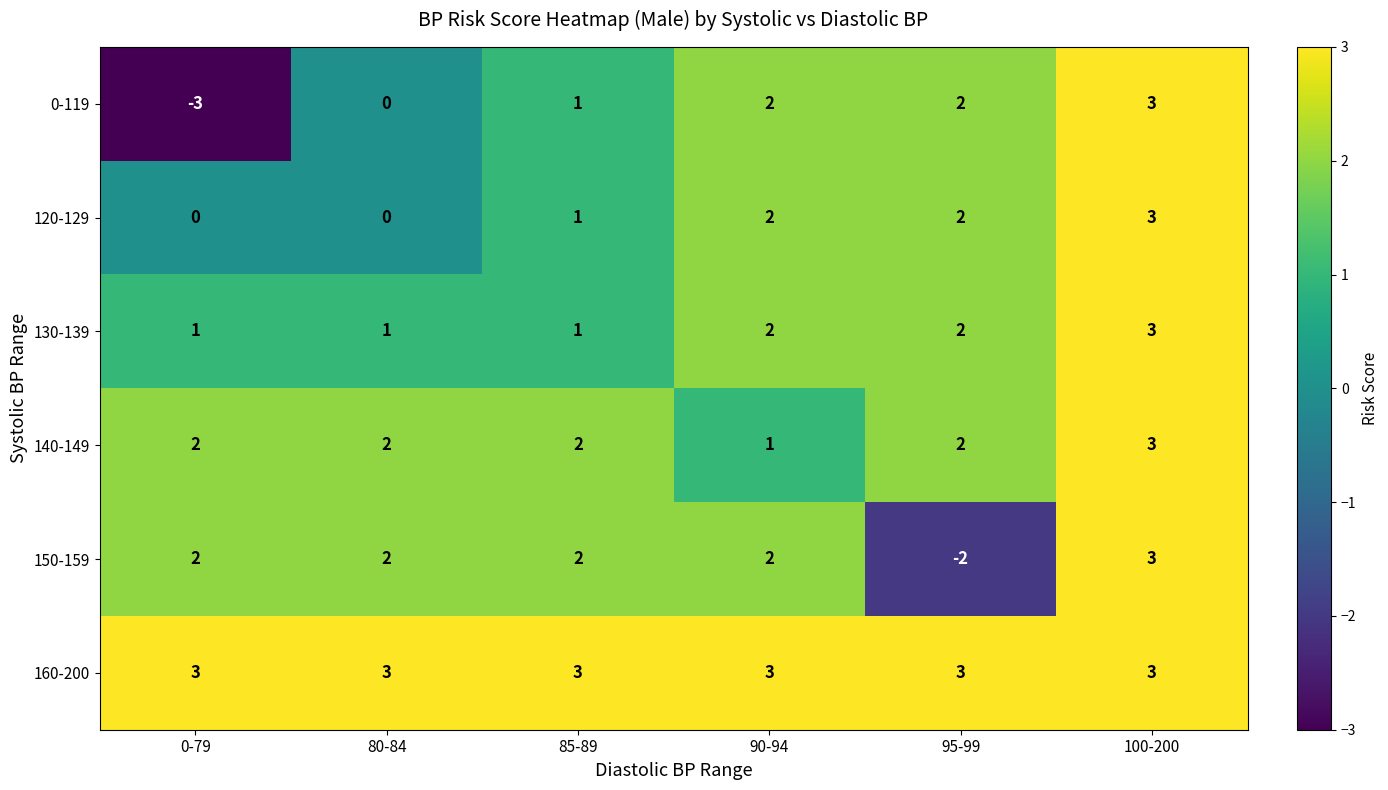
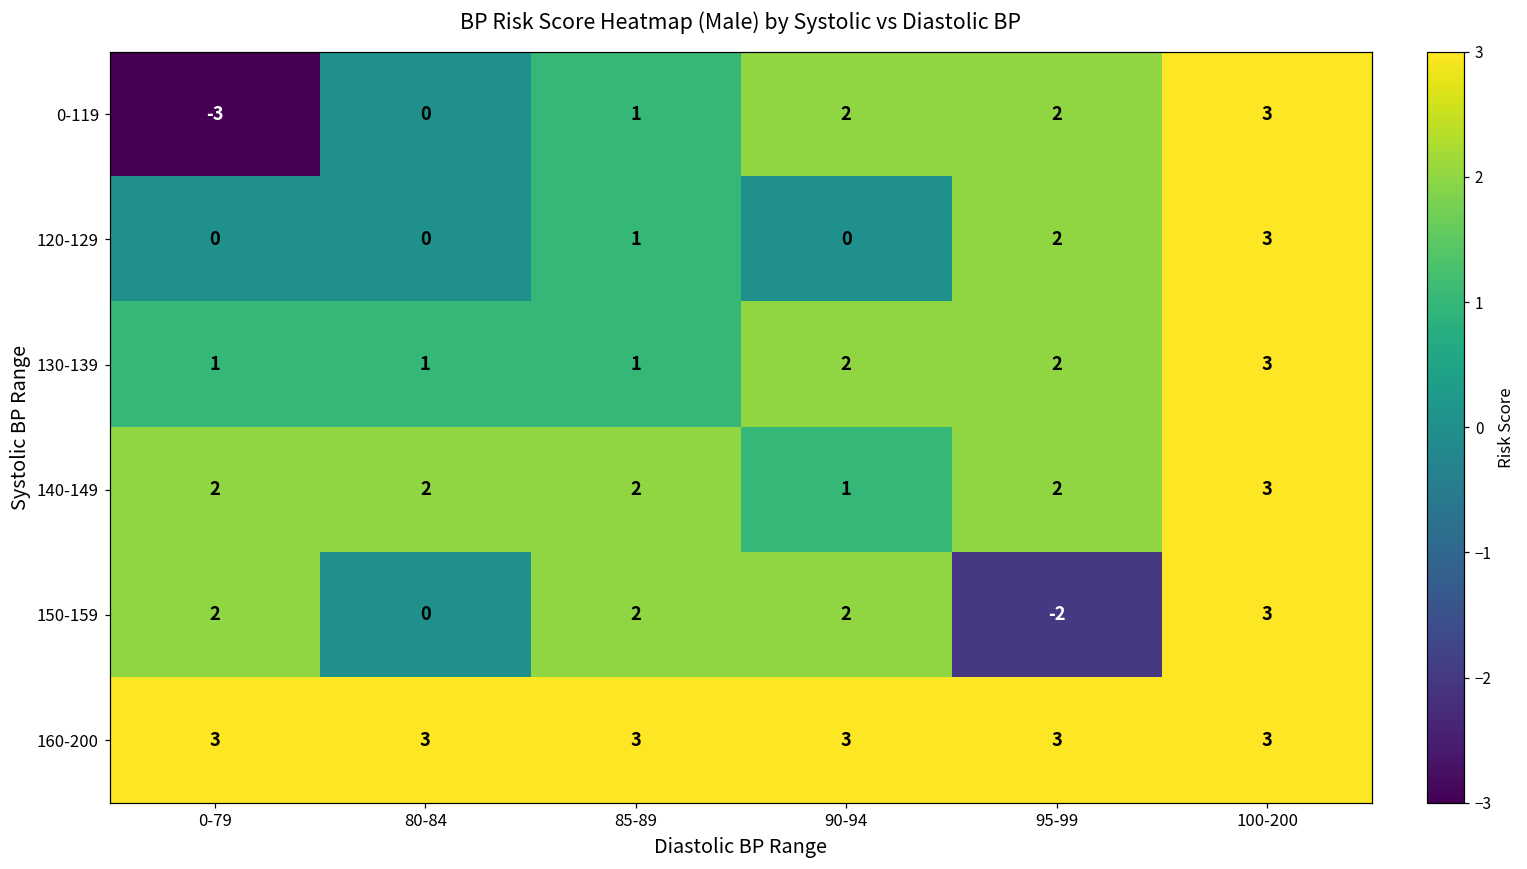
120-129, 90-94: 2 -> 0
150-159, 80-84: 2 -> 0
